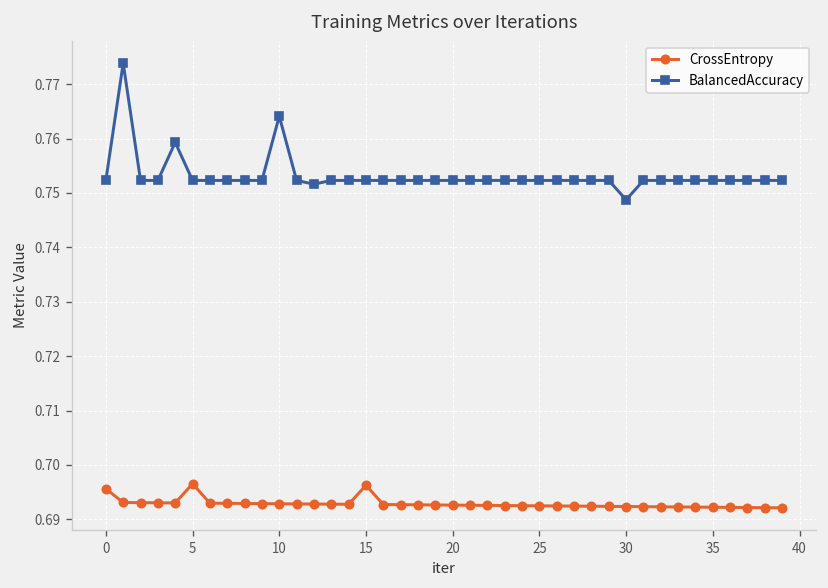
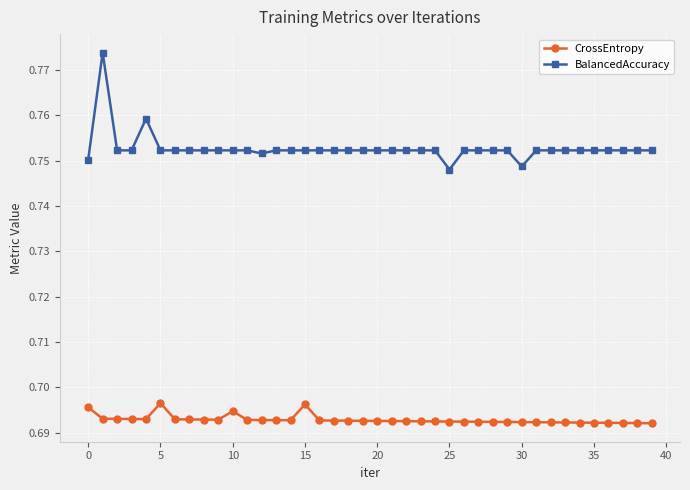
BalancedAccuracy, 0: 0.752 -> 0.750
CrossEntropy, 10: 0.693 -> 0.695
BalancedAccuracy, 10: 0.764 -> 0.752
BalancedAccuracy, 25: 0.752 -> 0.748
